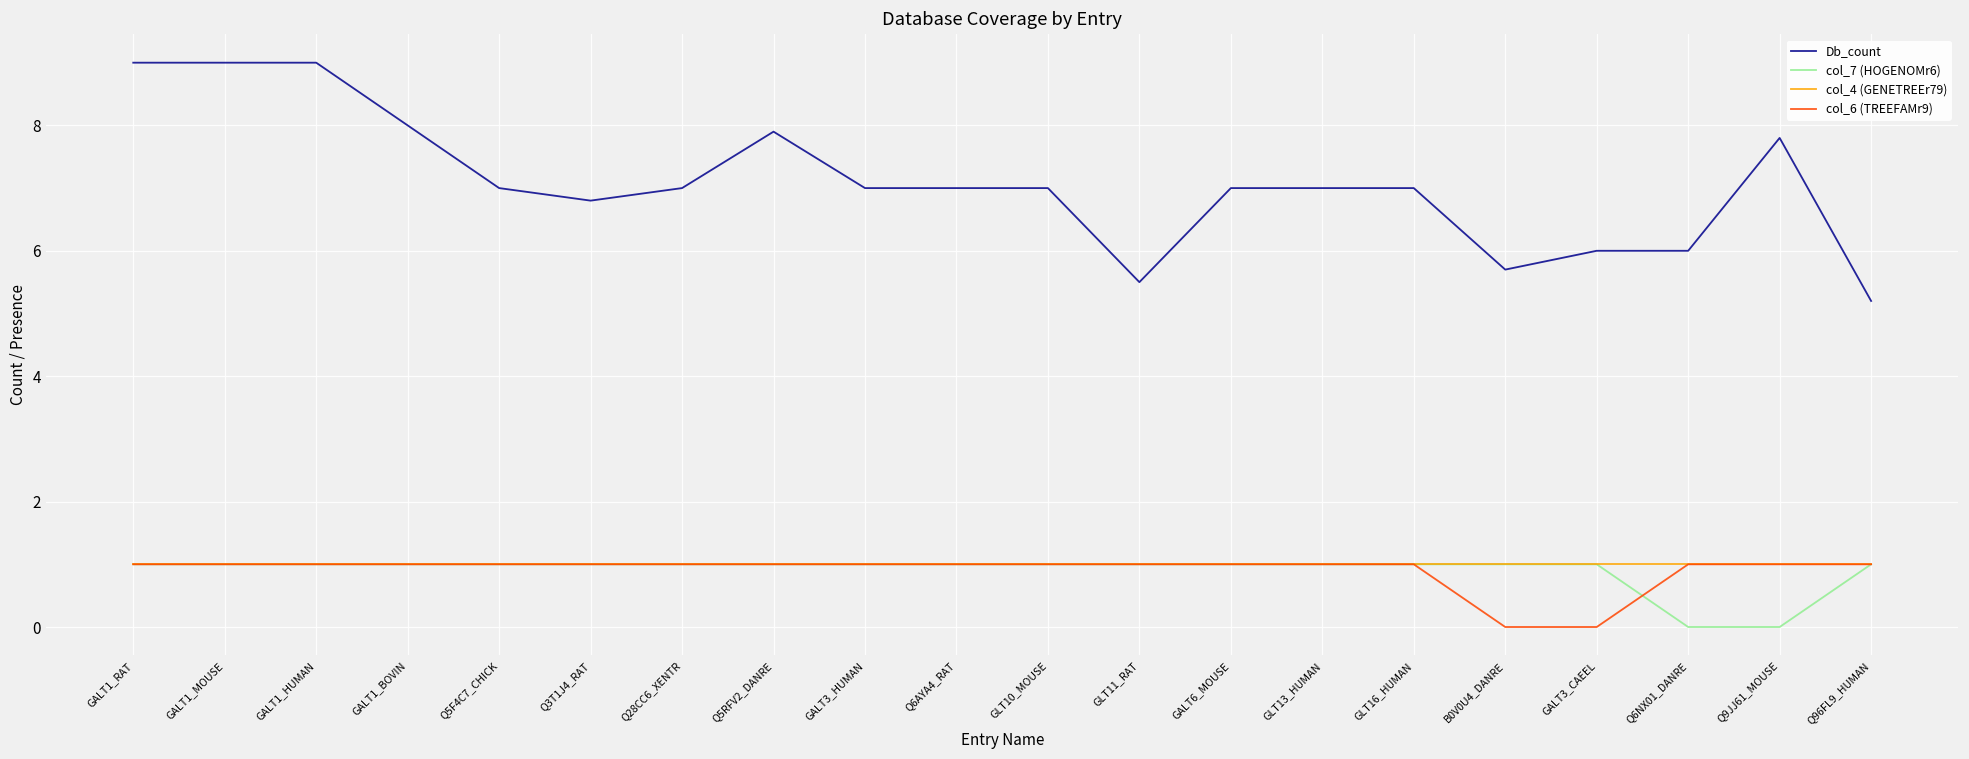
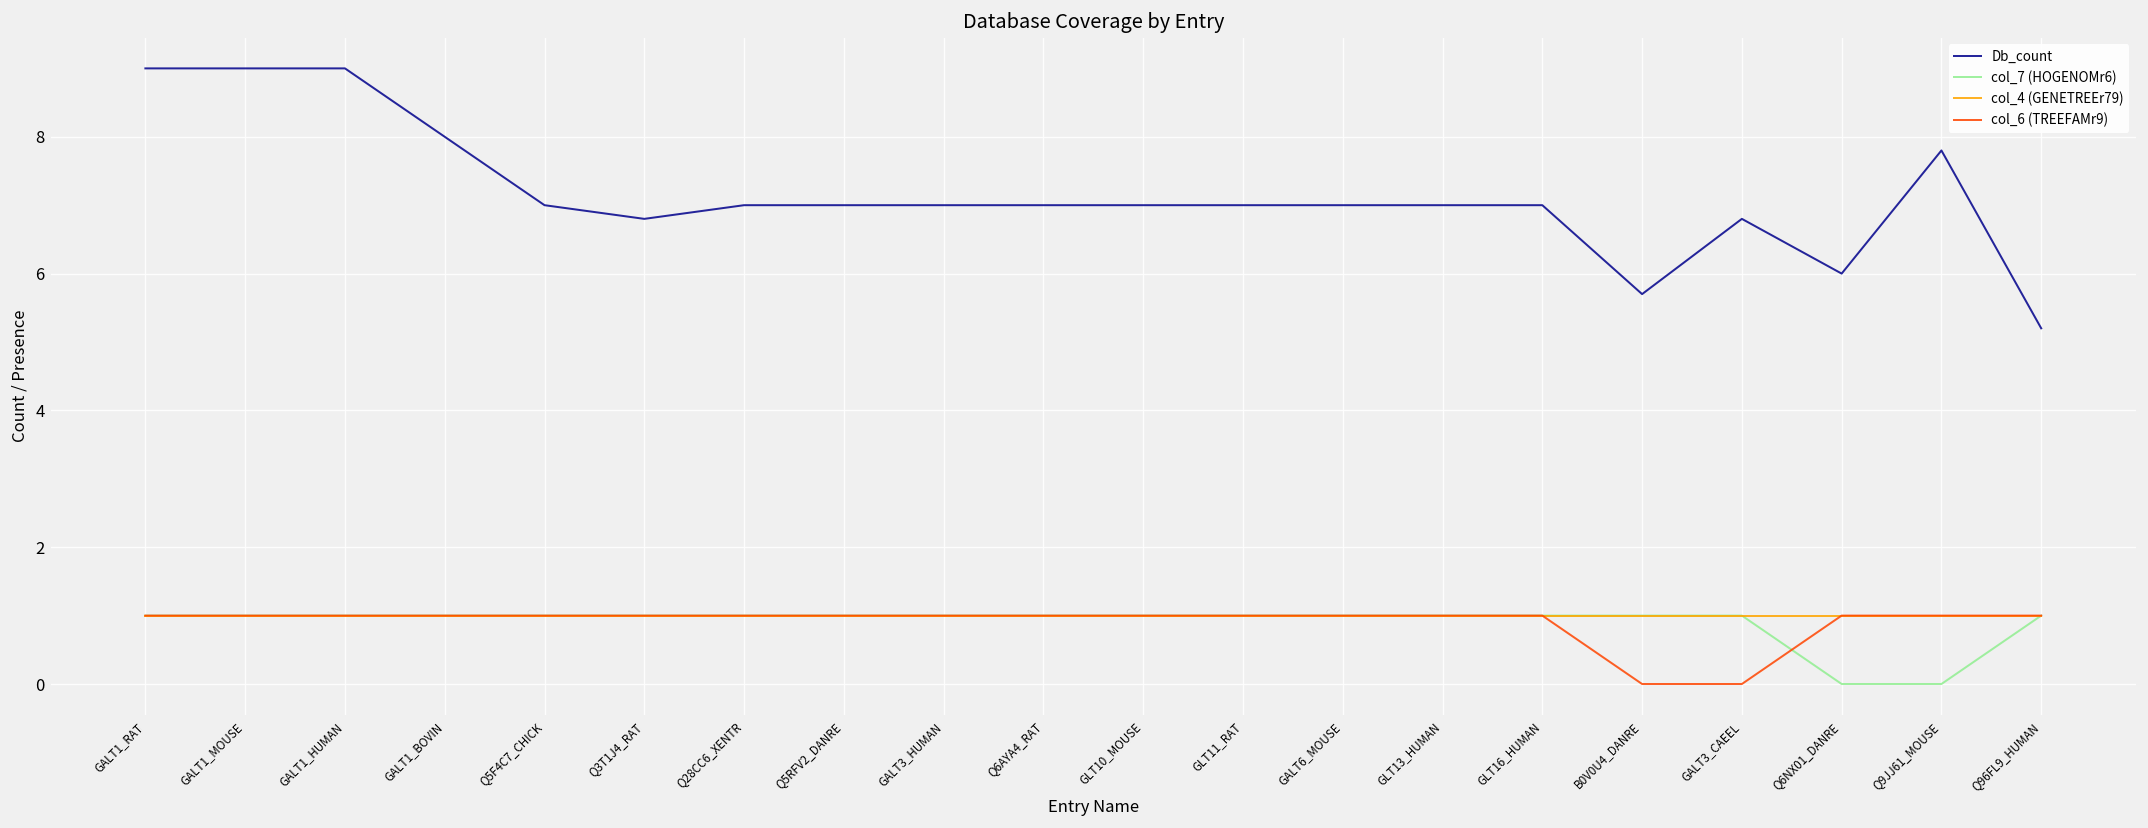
Db_count, Q5RFV2_DANRE: 7.9 -> 7.0
Db_count, GLT11_RAT: 5.5 -> 7.0
Db_count, GALT3_CAEEL: 6.0 -> 6.8
